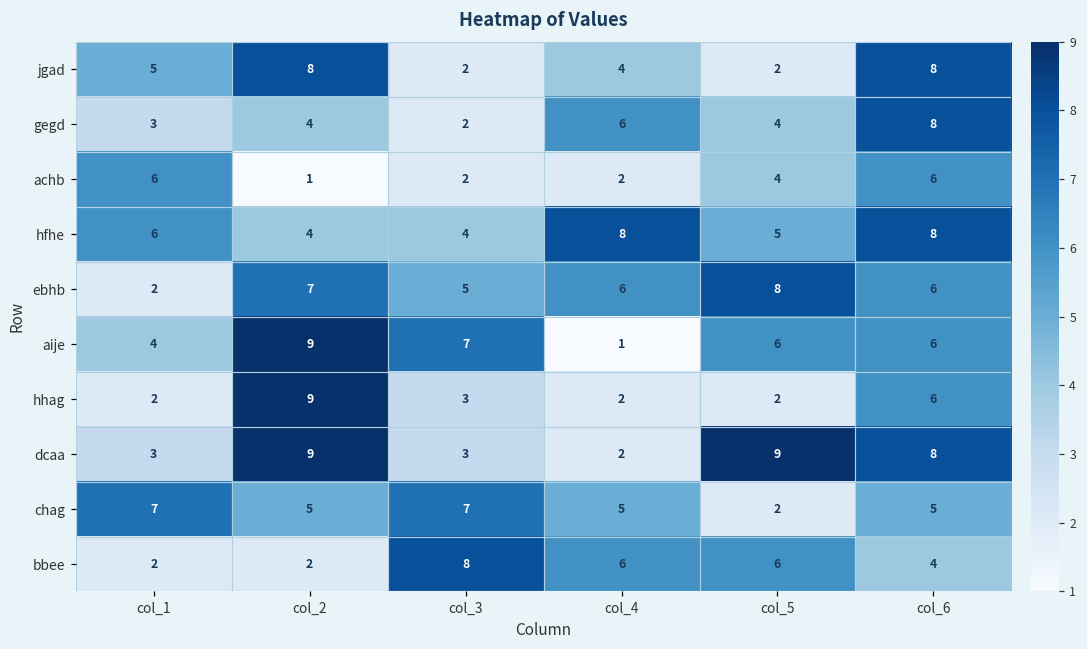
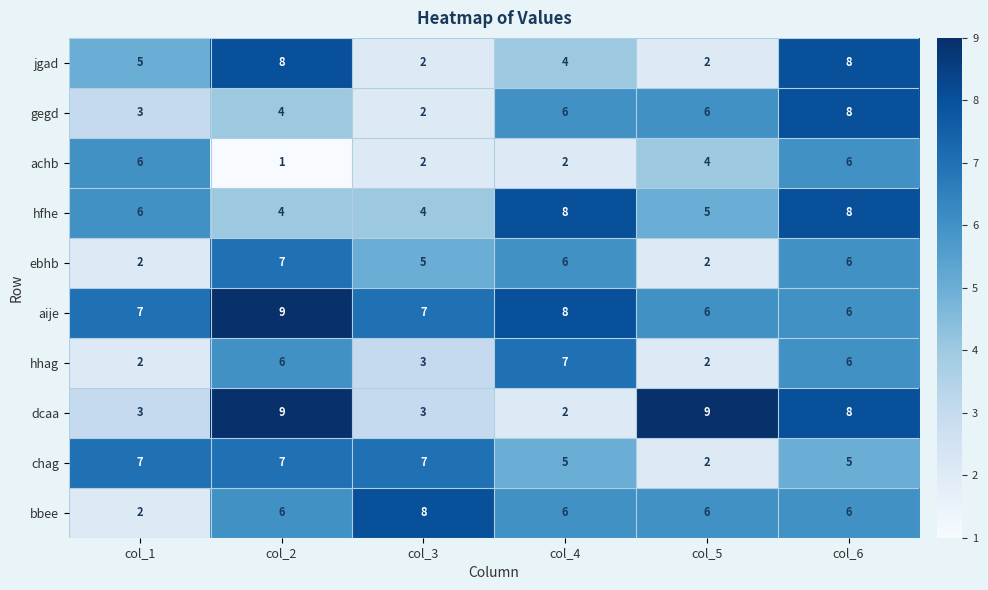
gegd, col_5: 4 -> 6
ebhb, col_5: 8 -> 2
aije, col_1: 4 -> 7
aije, col_4: 1 -> 8
hhag, col_2: 9 -> 6
hhag, col_4: 2 -> 7
chag, col_2: 5 -> 7
bbee, col_2: 2 -> 6
bbee, col_6: 4 -> 6
